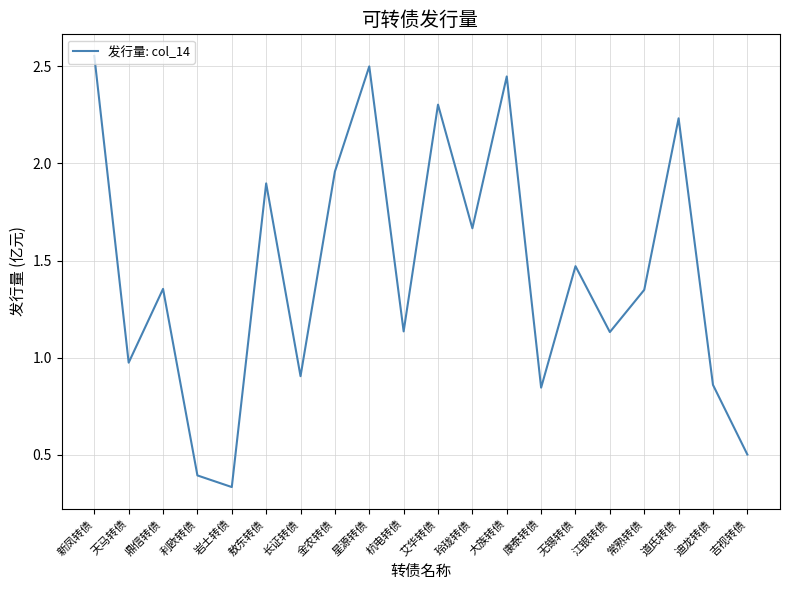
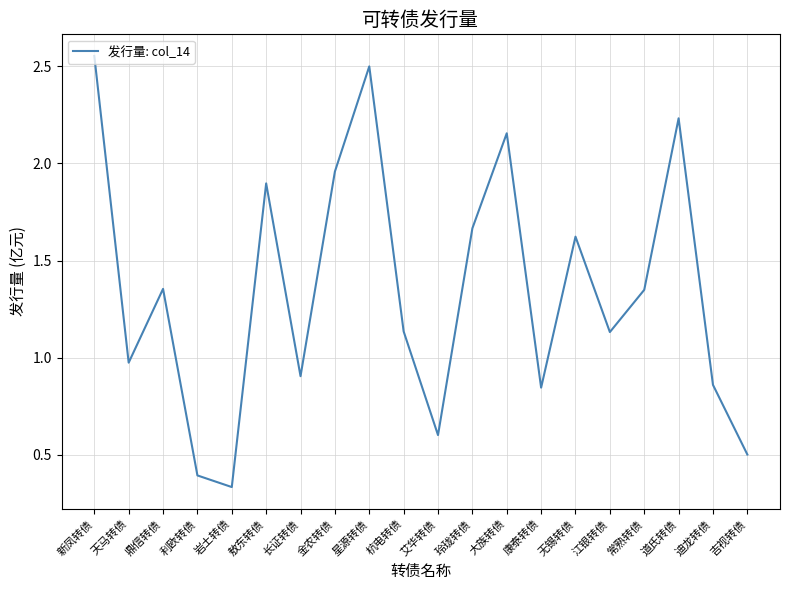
艾华转债: 2.30 -> 0.60
大族转债: 2.45 -> 2.16
无锡转债: 1.47 -> 1.62
